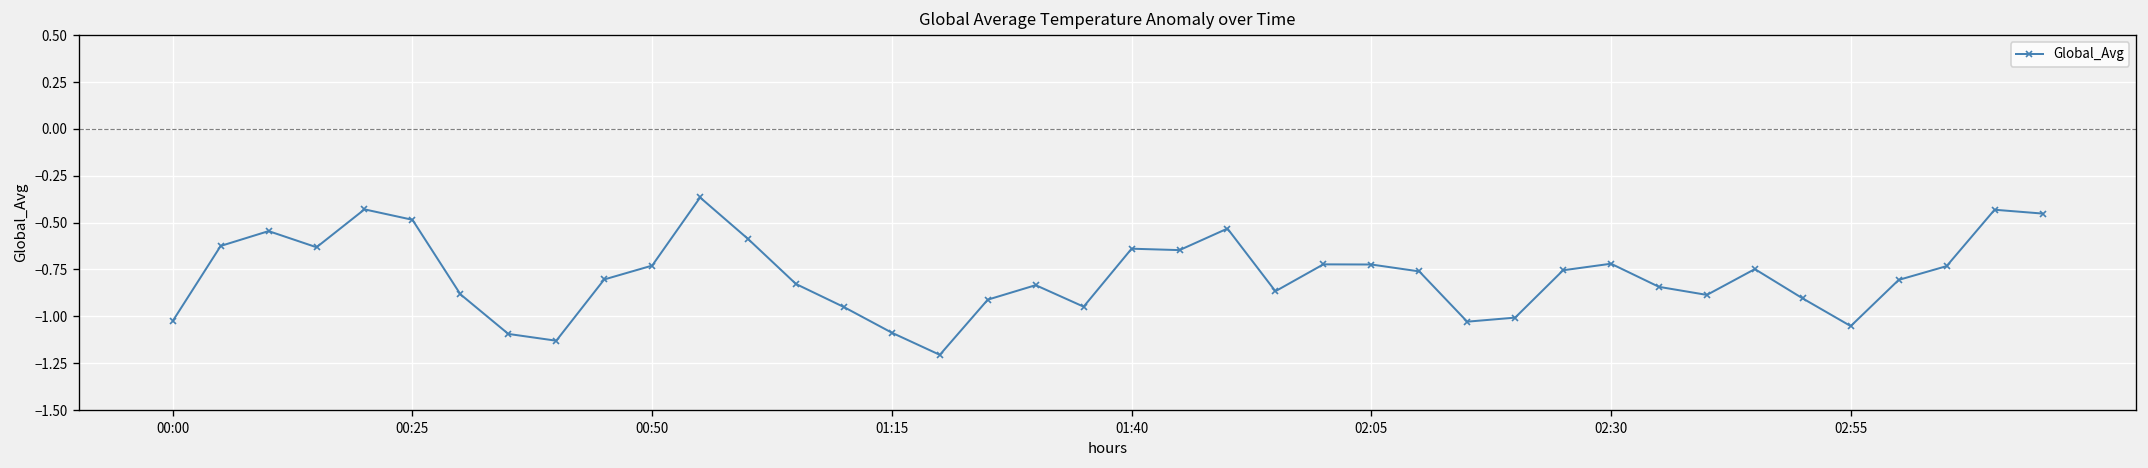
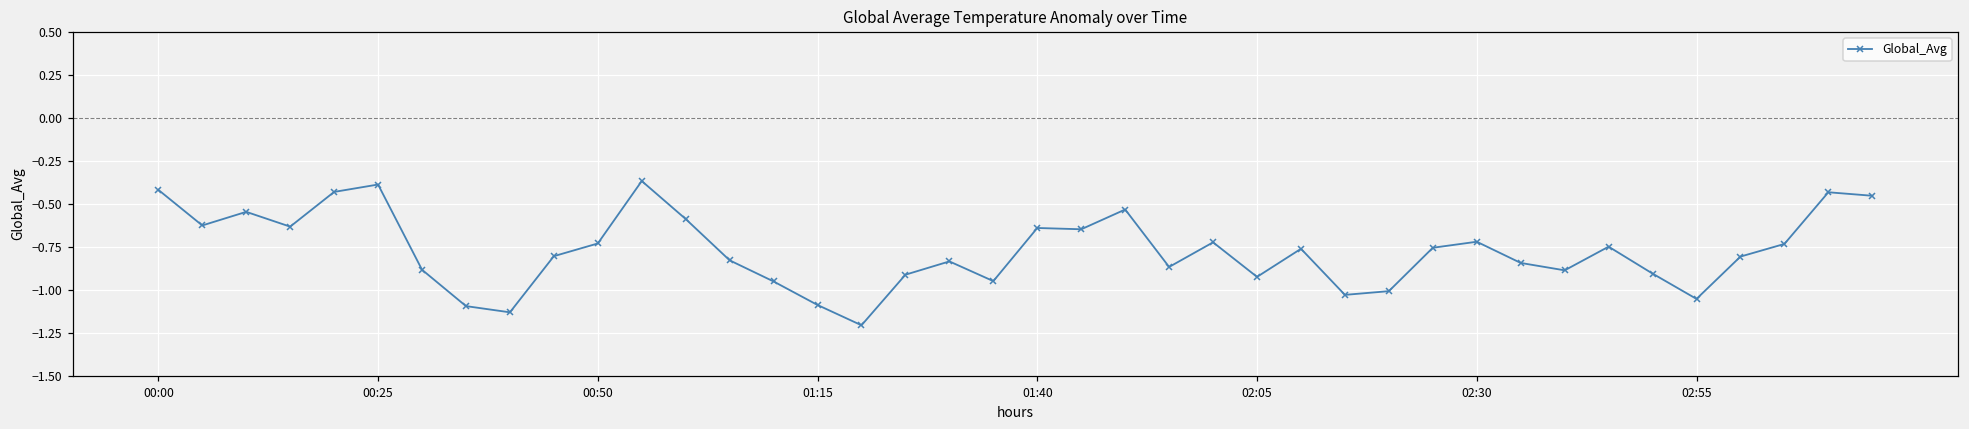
00:00: -1.03 -> -0.42
00:25: -0.48 -> -0.39
02:05: -0.72 -> -0.92
